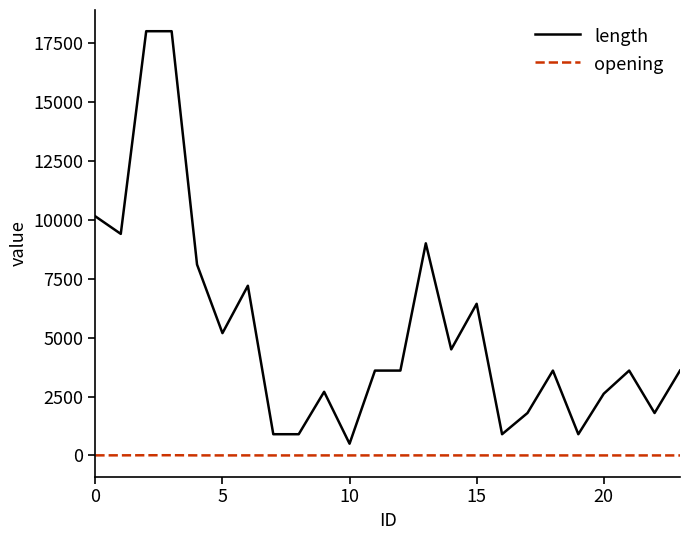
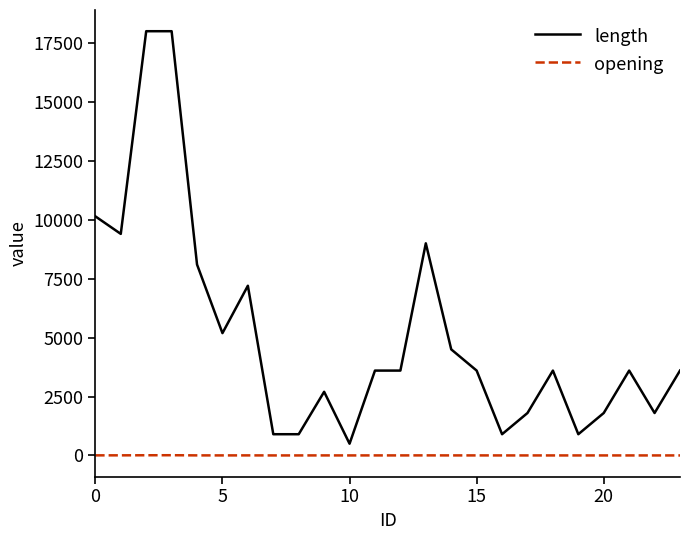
length, 15: 6400 -> 3600
length, 20: 2600 -> 1800
